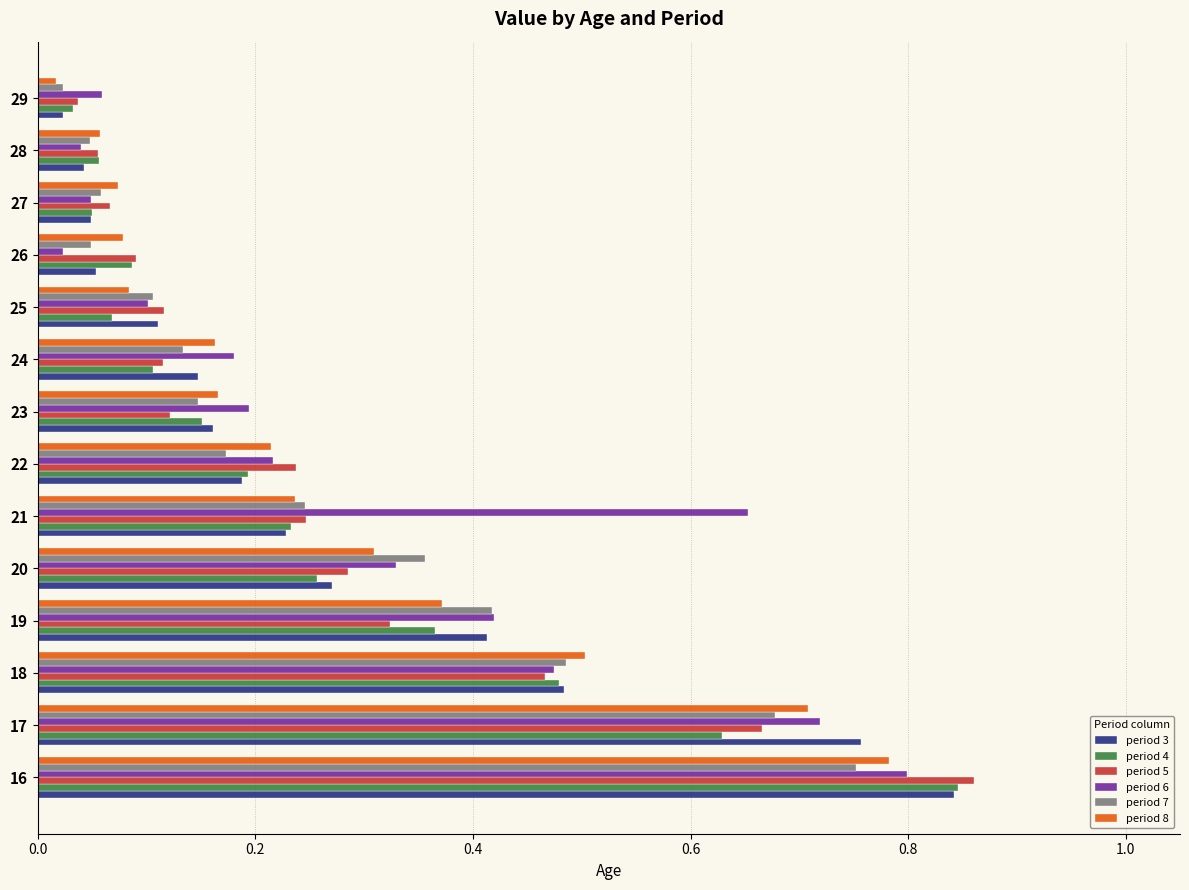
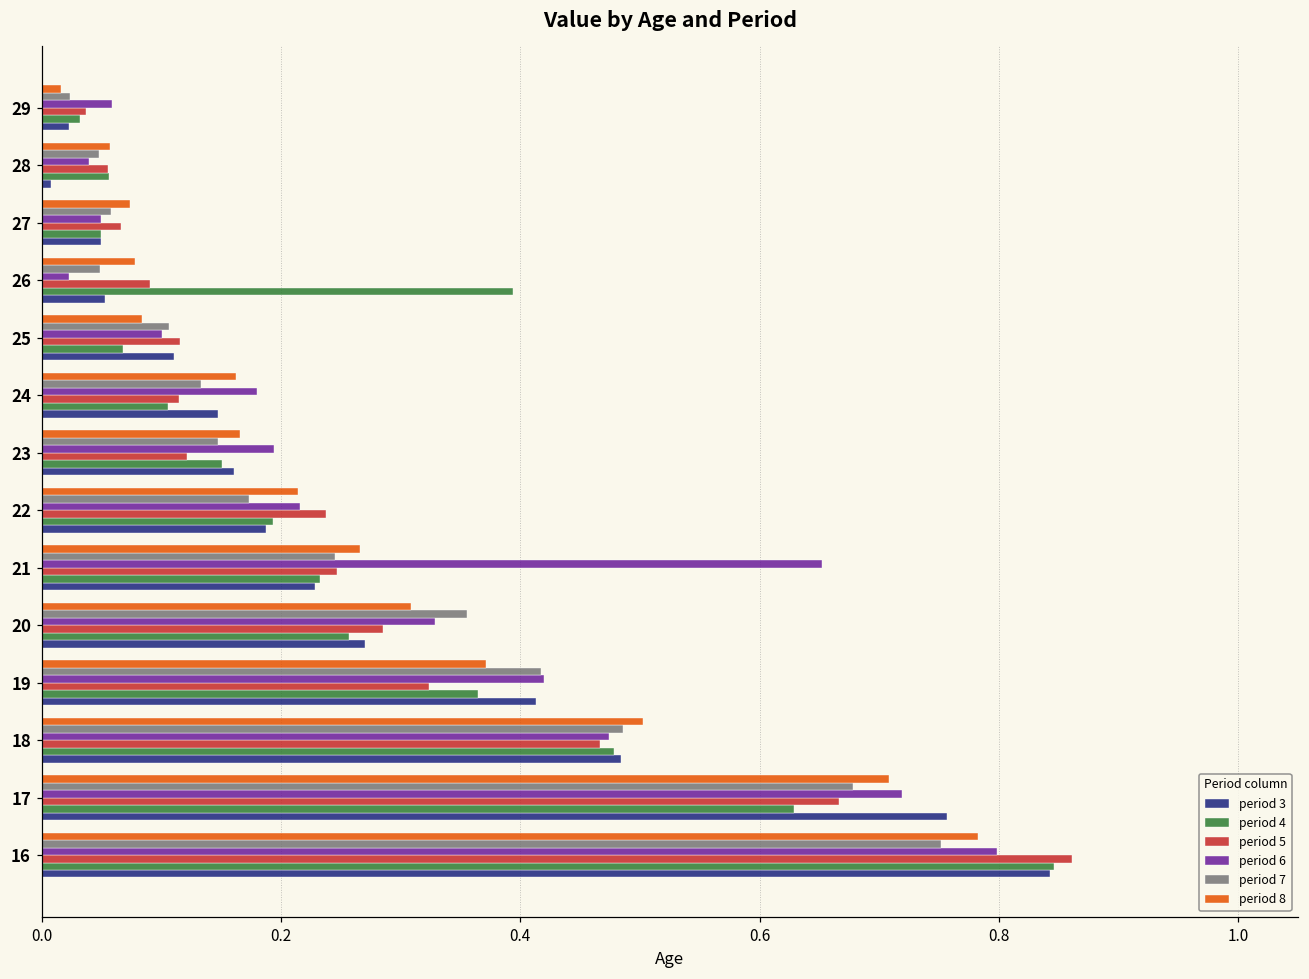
period 3, 28: 0.043 -> 0.008
period 4, 26: 0.087 -> 0.394
period 8, 21: 0.236 -> 0.266
